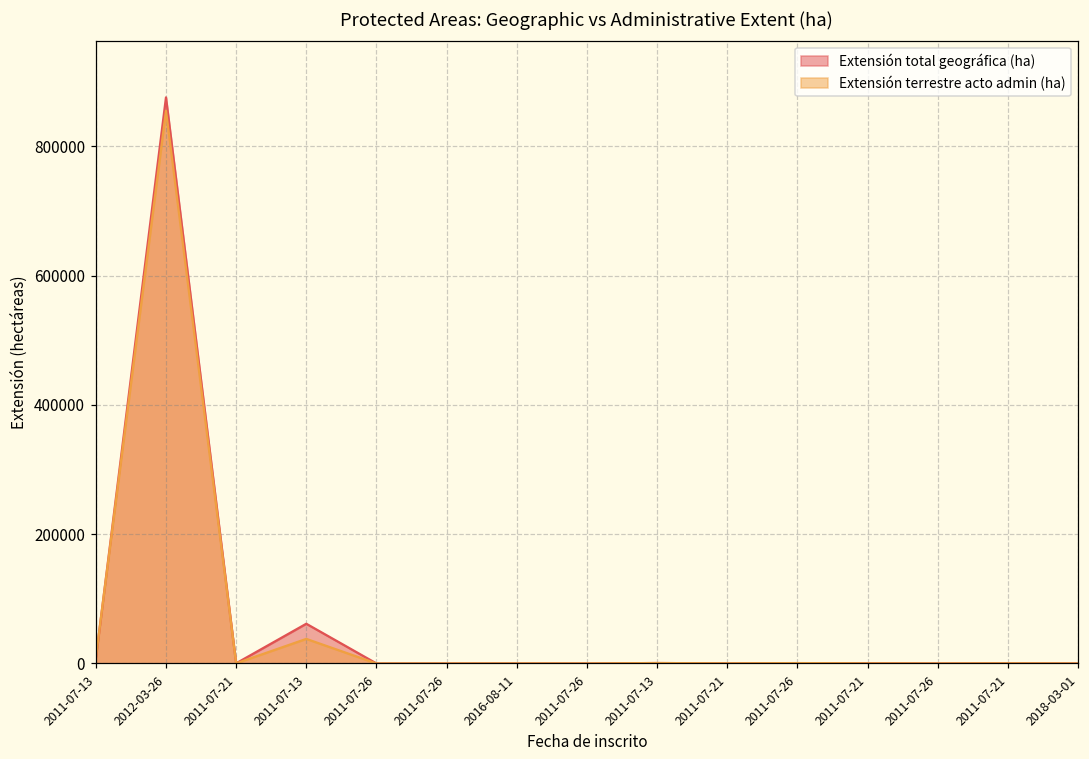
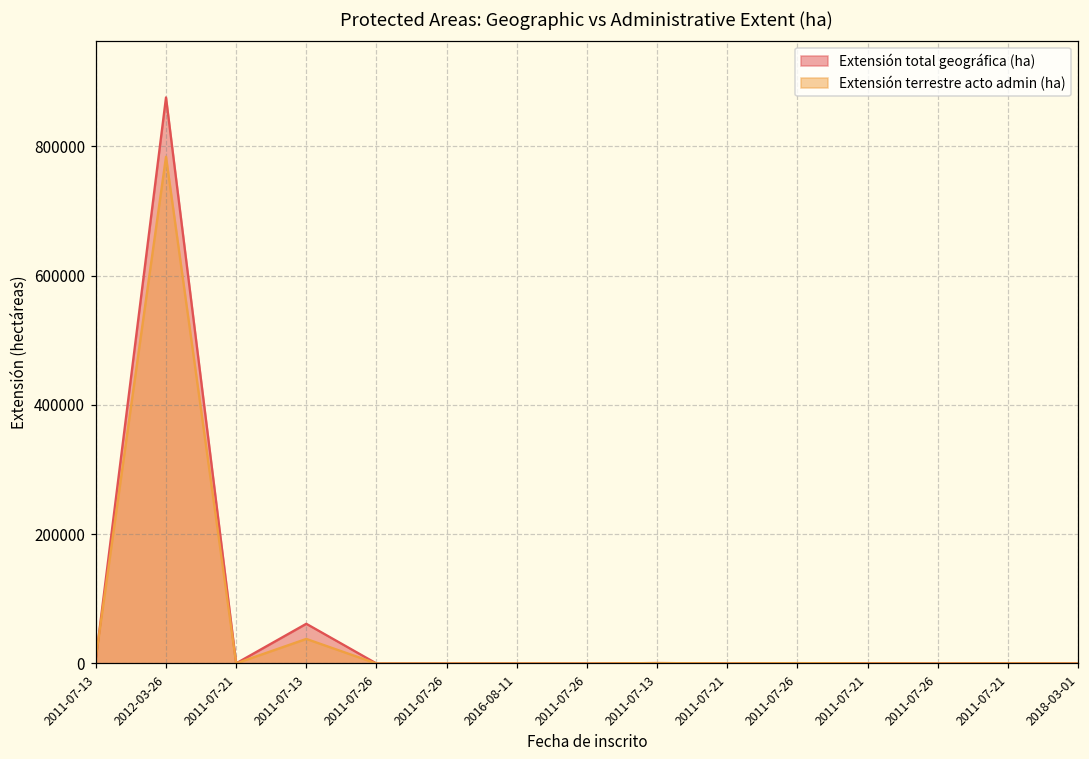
Extensión terrestre acto admin (ha), 2012-03-26: 860000 -> 780000
